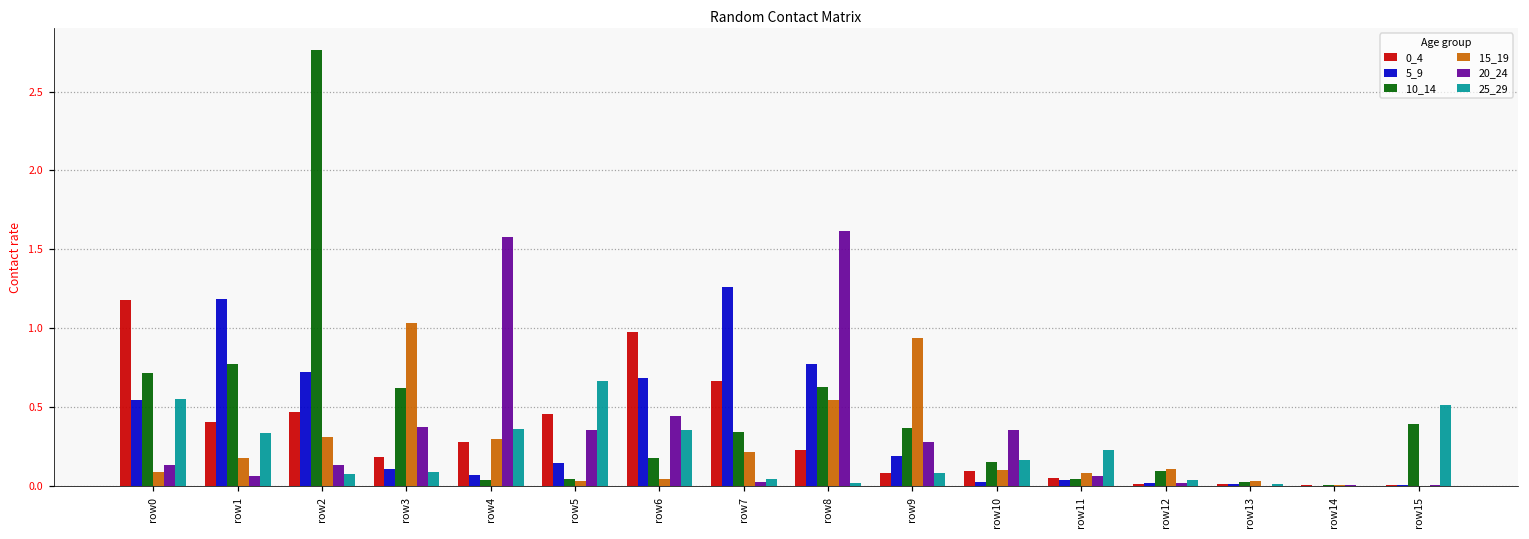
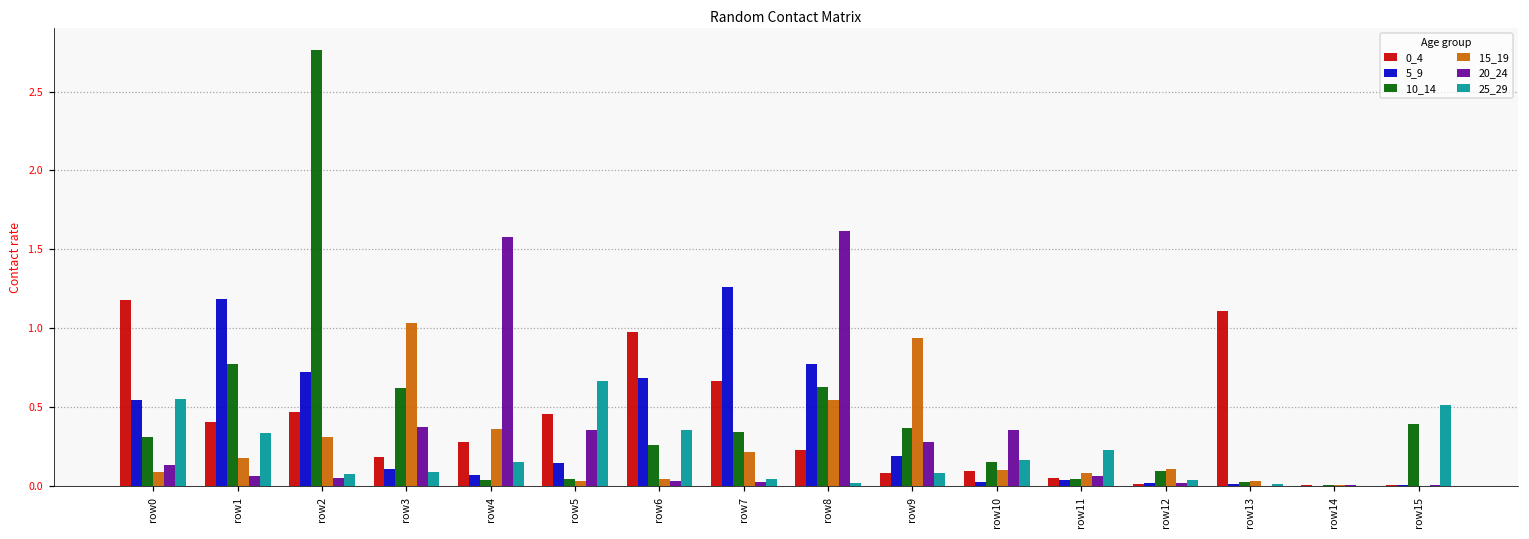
10_14, row0: 0.72 -> 0.31
20_24, row2: 0.13 -> 0.05
15_19, row4: 0.30 -> 0.36
25_29, row4: 0.36 -> 0.15
10_14, row6: 0.18 -> 0.26
20_24, row6: 0.44 -> 0.03
0_4, row13: 0.01 -> 1.11
